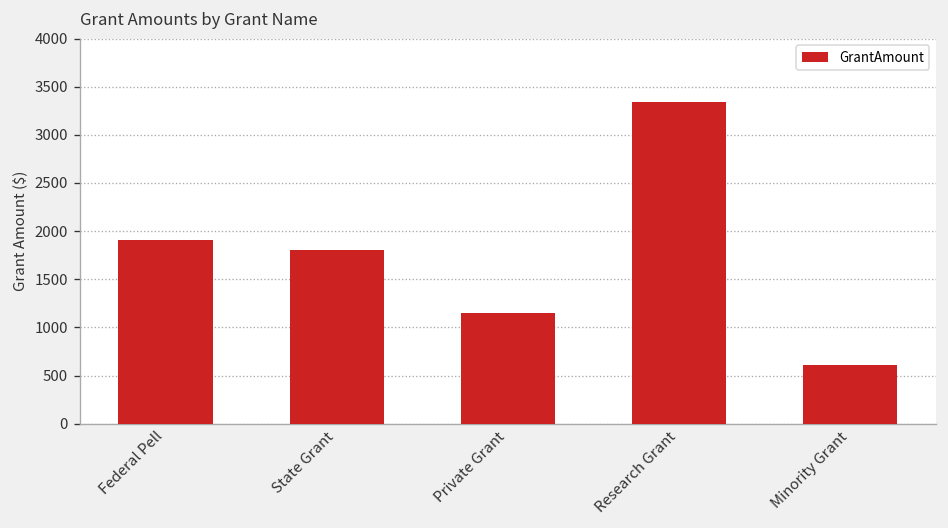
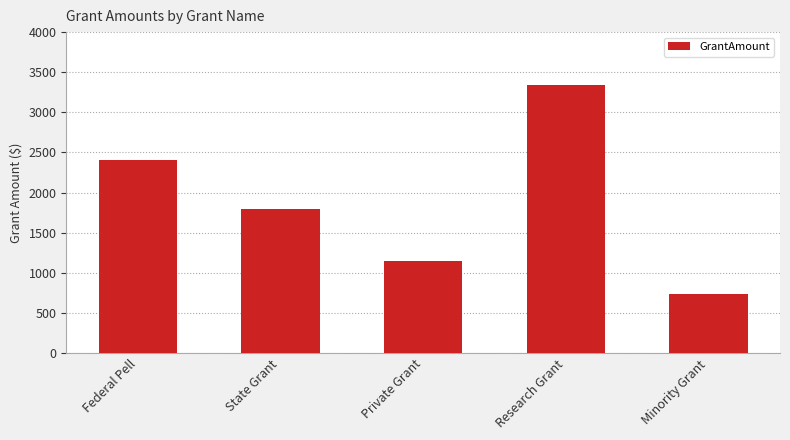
Federal Pell: 1900 -> 2400
Minority Grant: 600 -> 700
